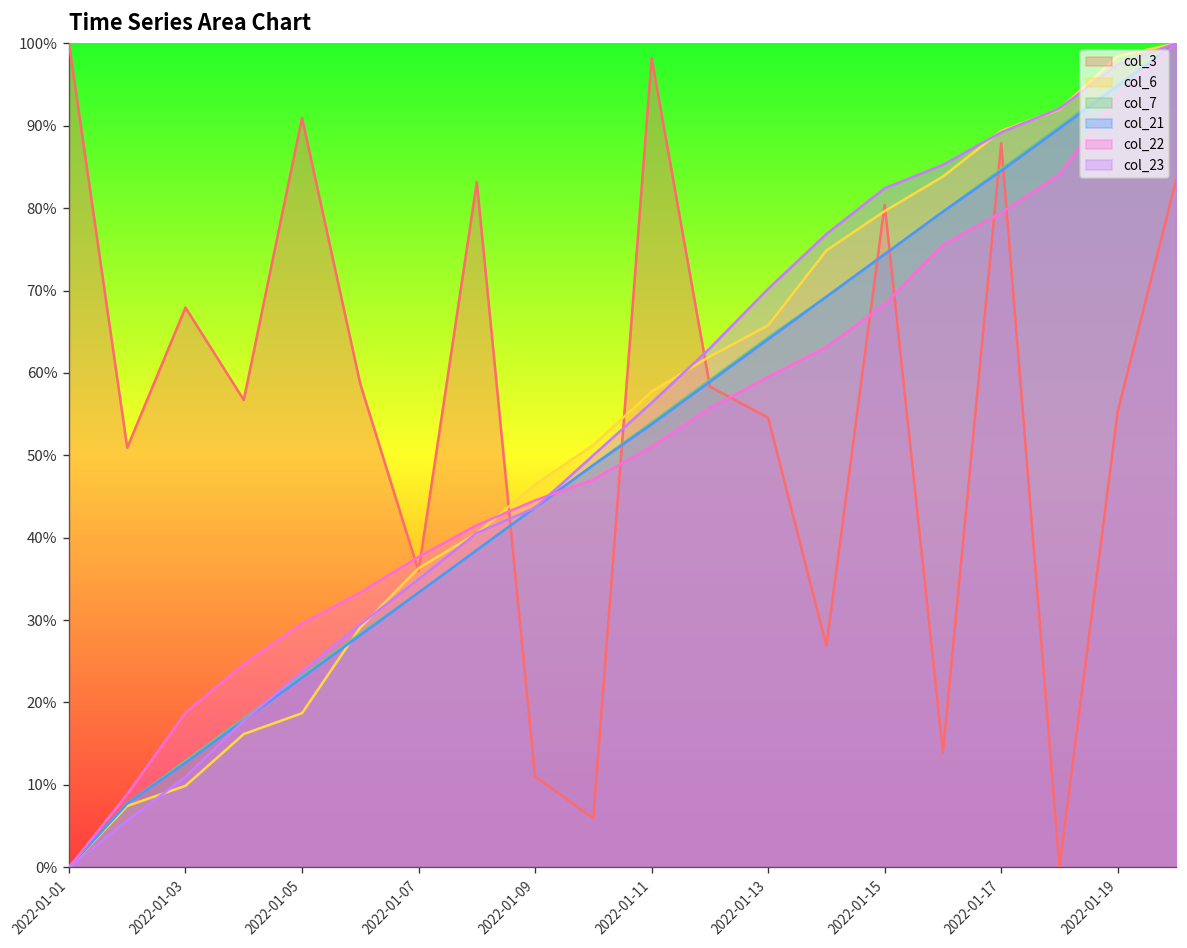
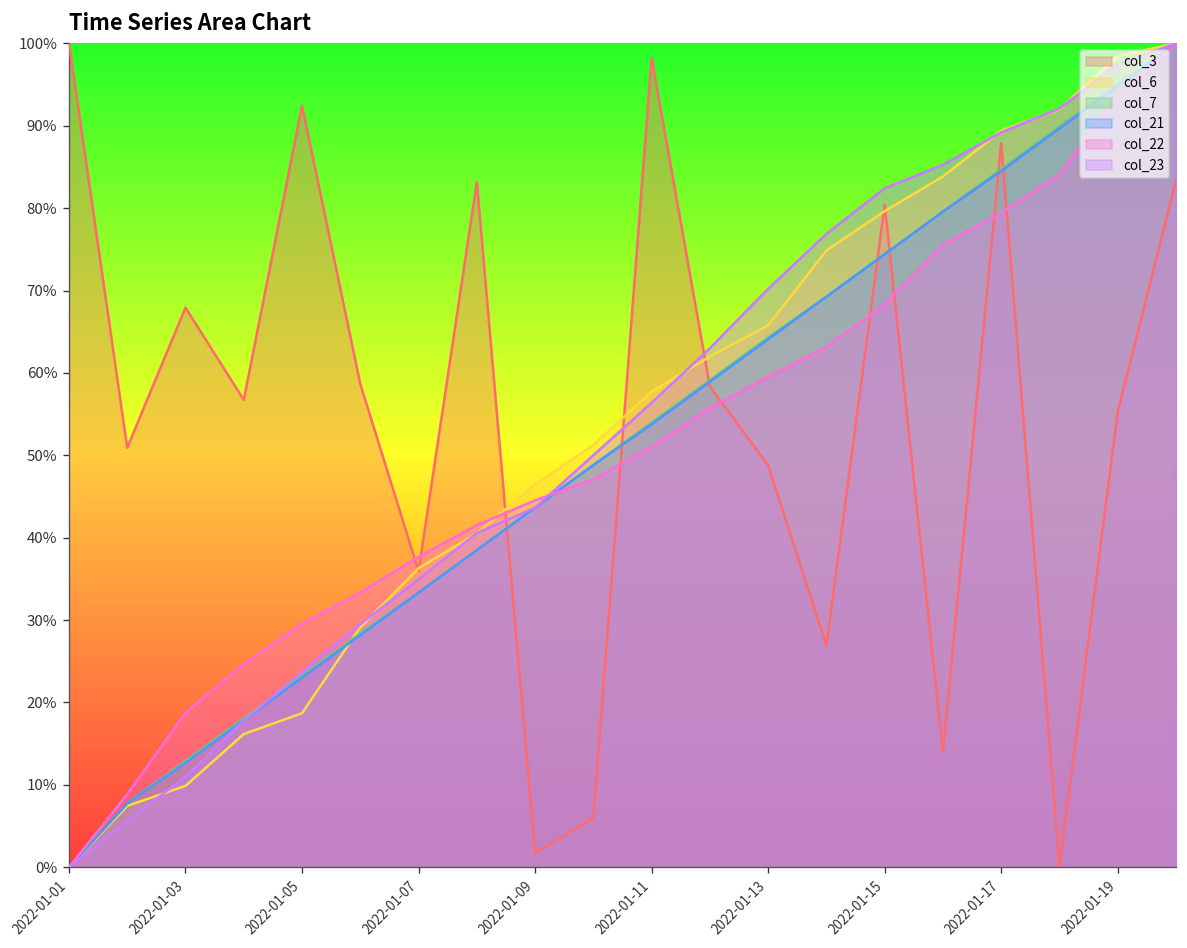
col_3, 2022-01-05: 91% -> 92%
col_3, 2022-01-09: 11% -> 2%
col_3, 2022-01-13: 55% -> 49%
